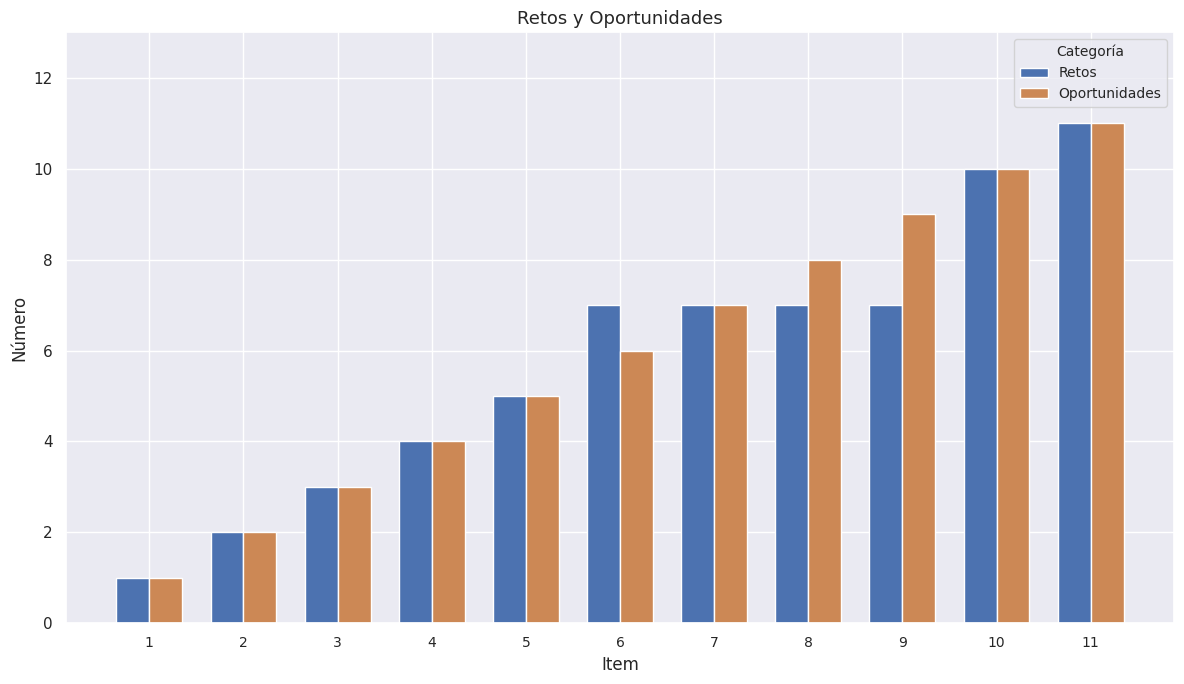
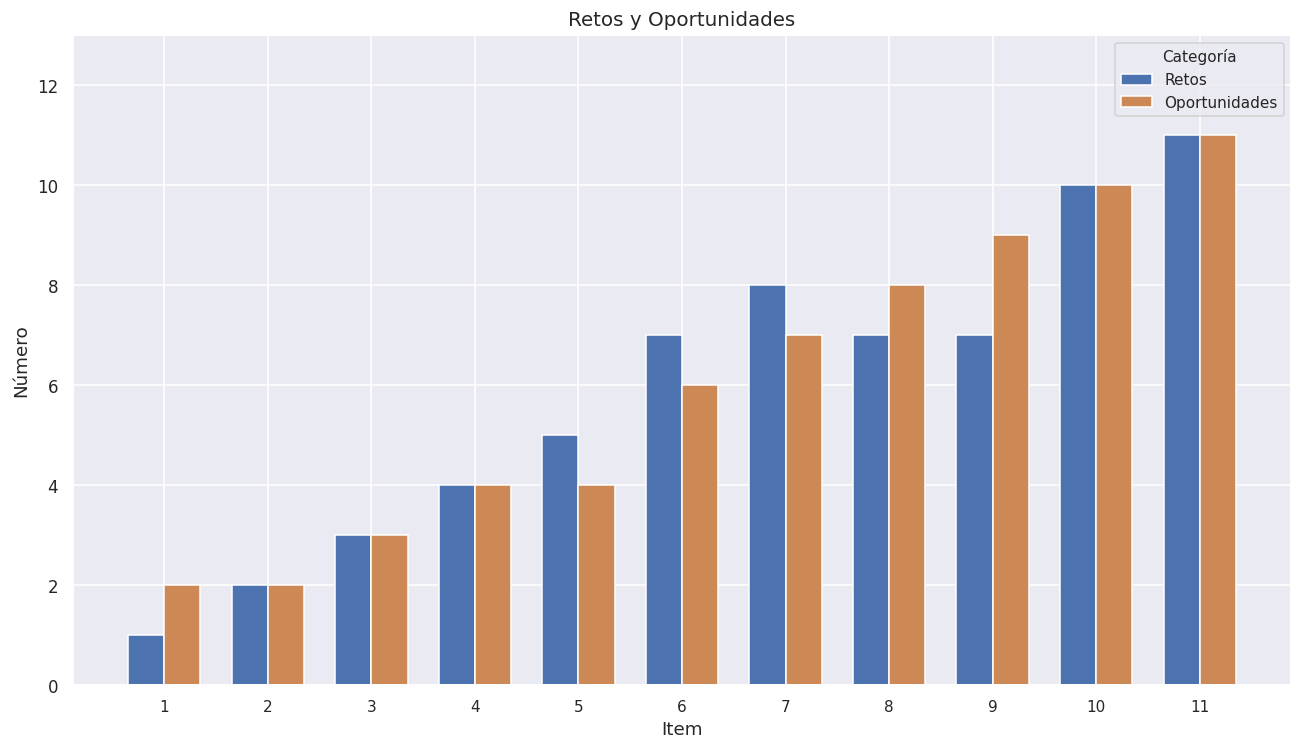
Oportunidades, 1: 1 -> 2
Oportunidades, 5: 5 -> 4
Retos, 7: 7 -> 8
